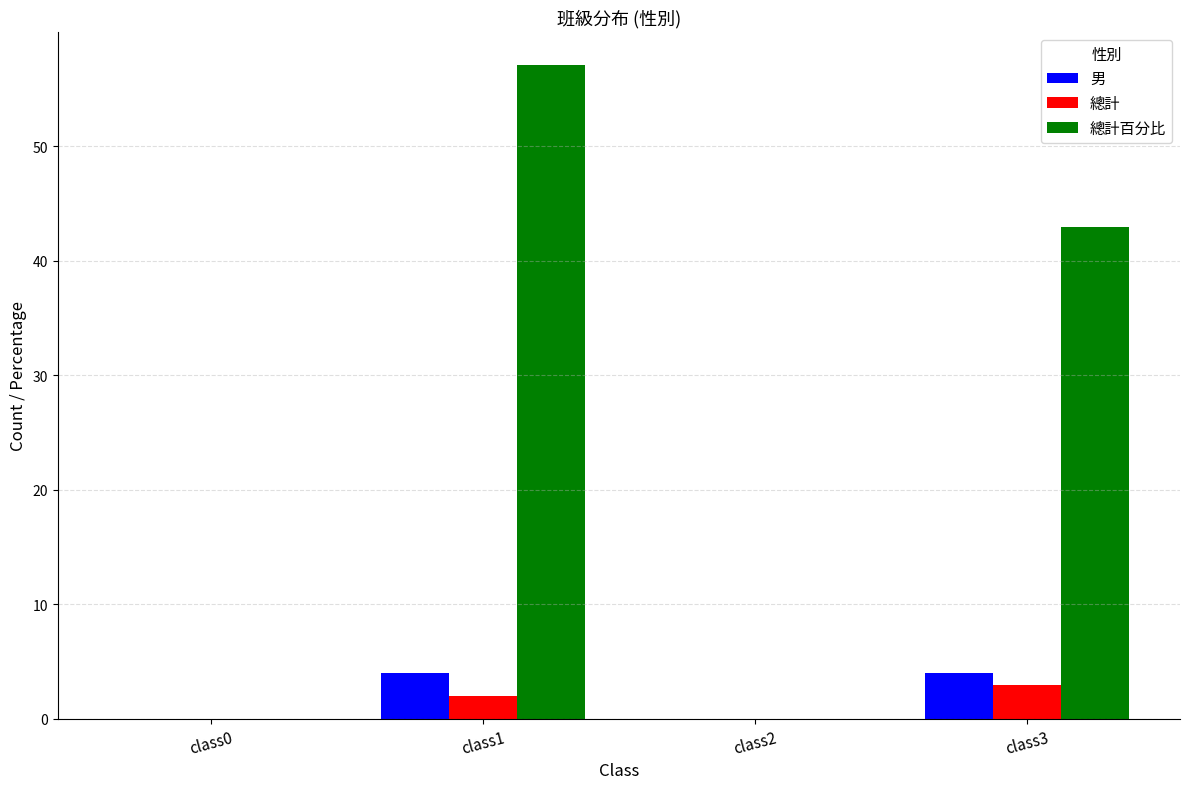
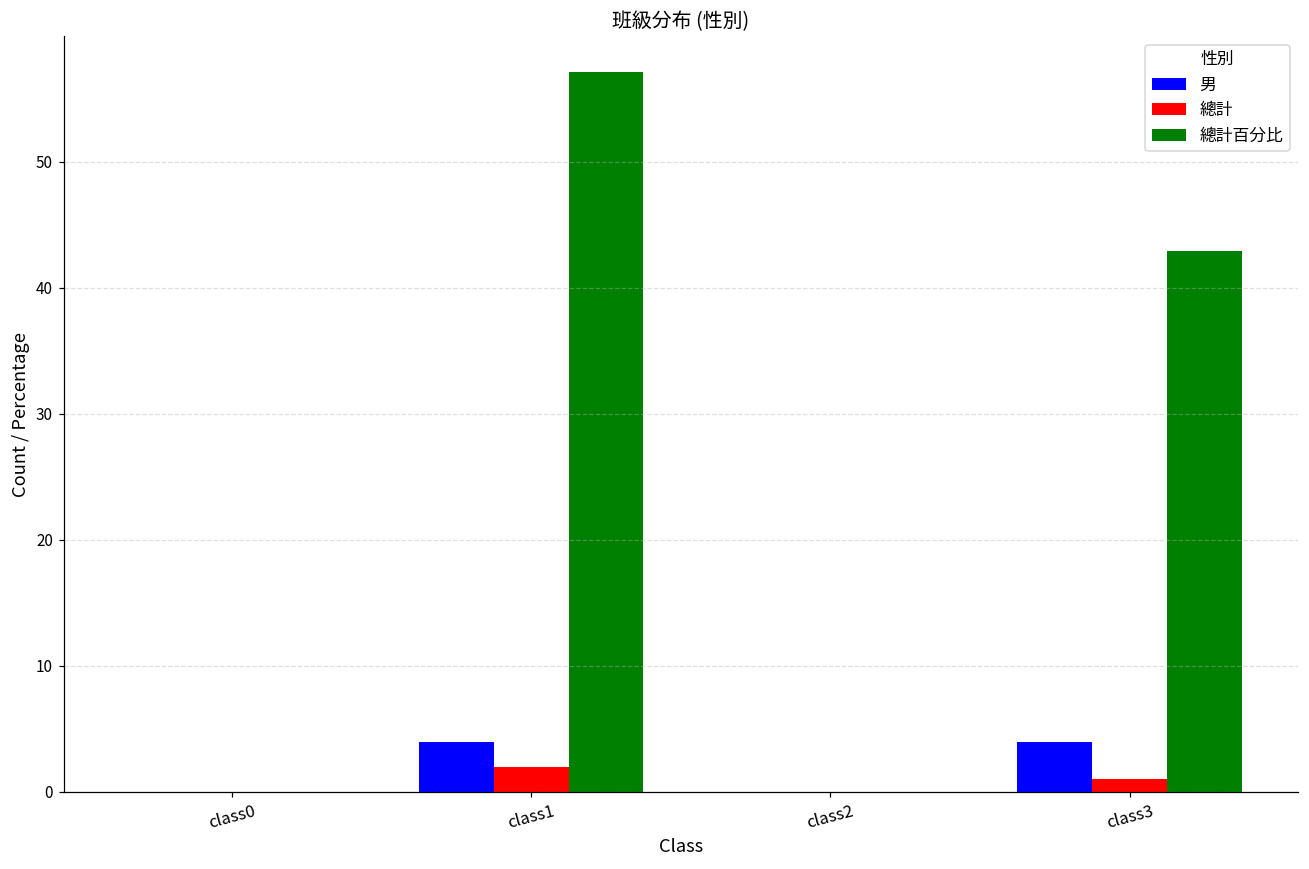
總計, class3: 3 -> 1
